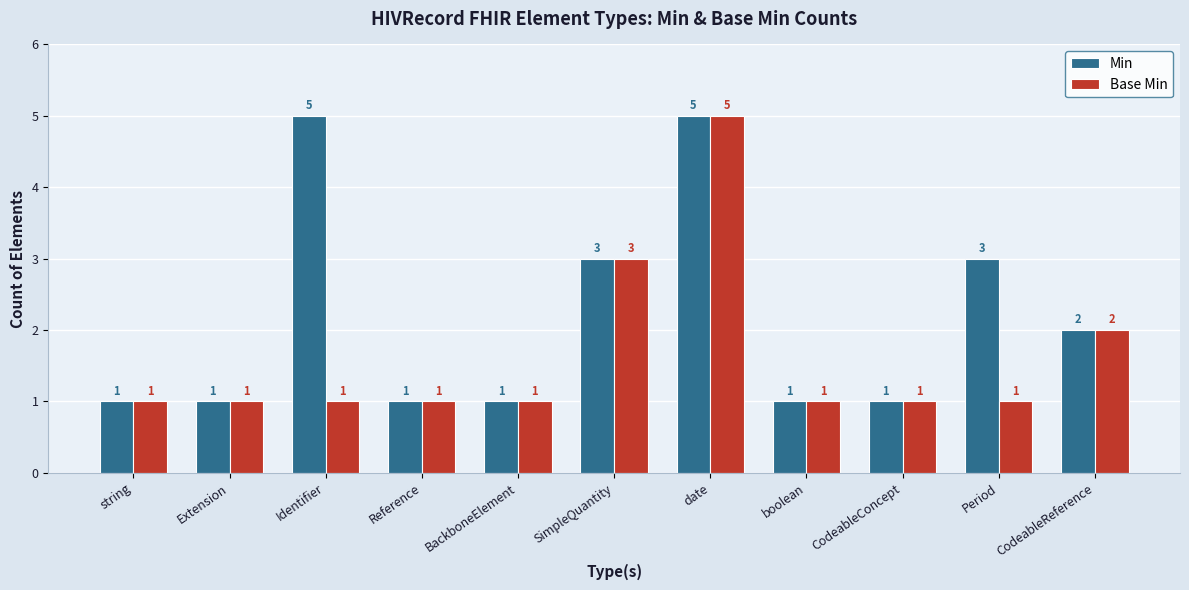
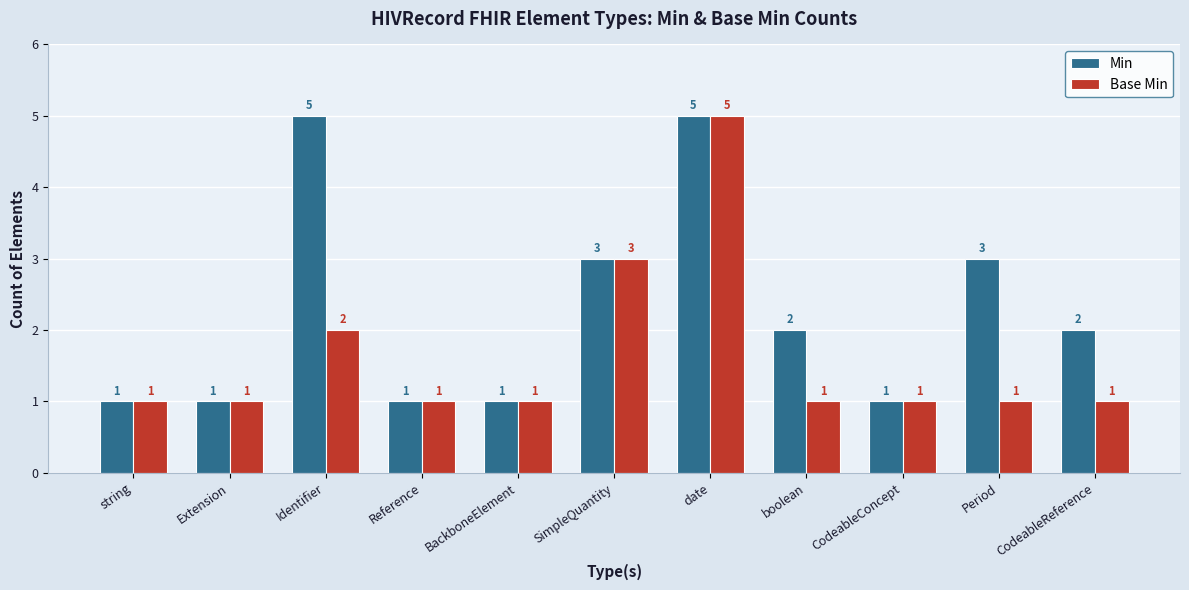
Base Min, Identifier: 1 -> 2
Min, boolean: 1 -> 2
Base Min, CodeableReference: 2 -> 1
